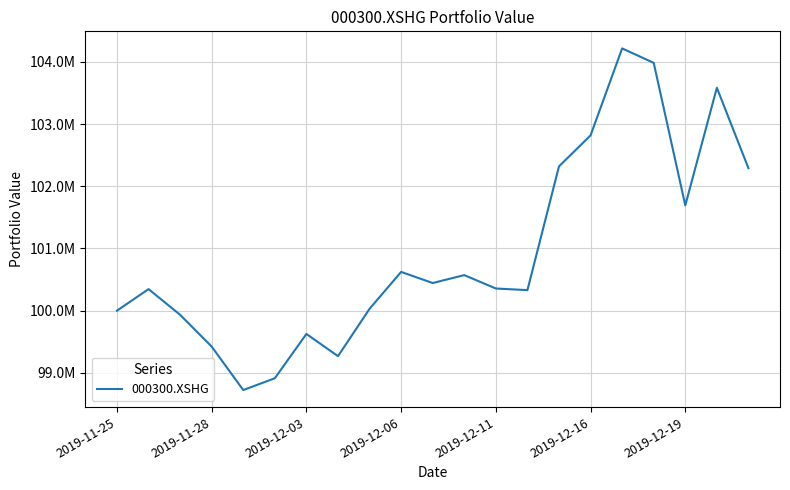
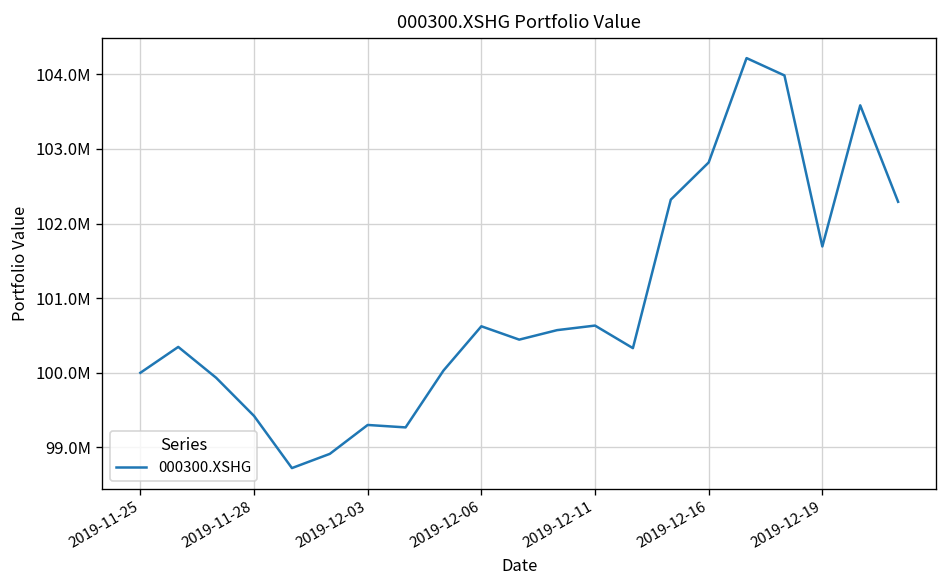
2019-12-03: 99600000 -> 99300000
2019-12-11: 100400000 -> 100600000
